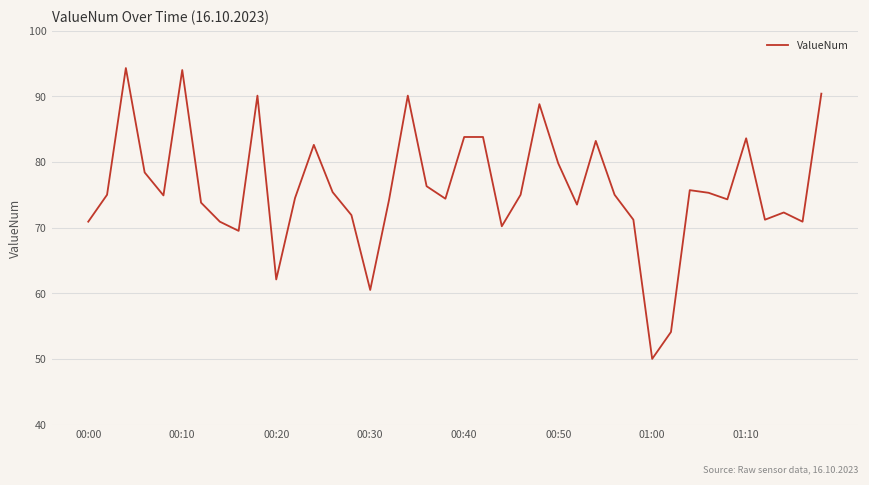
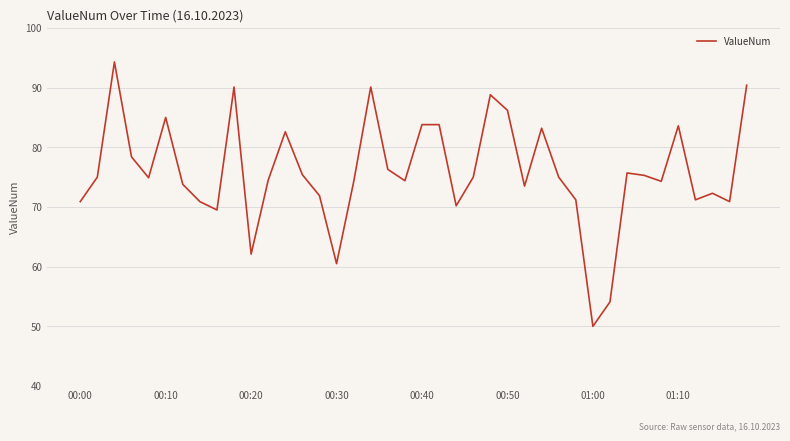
00:10: 94 -> 85
00:50: 80 -> 86
